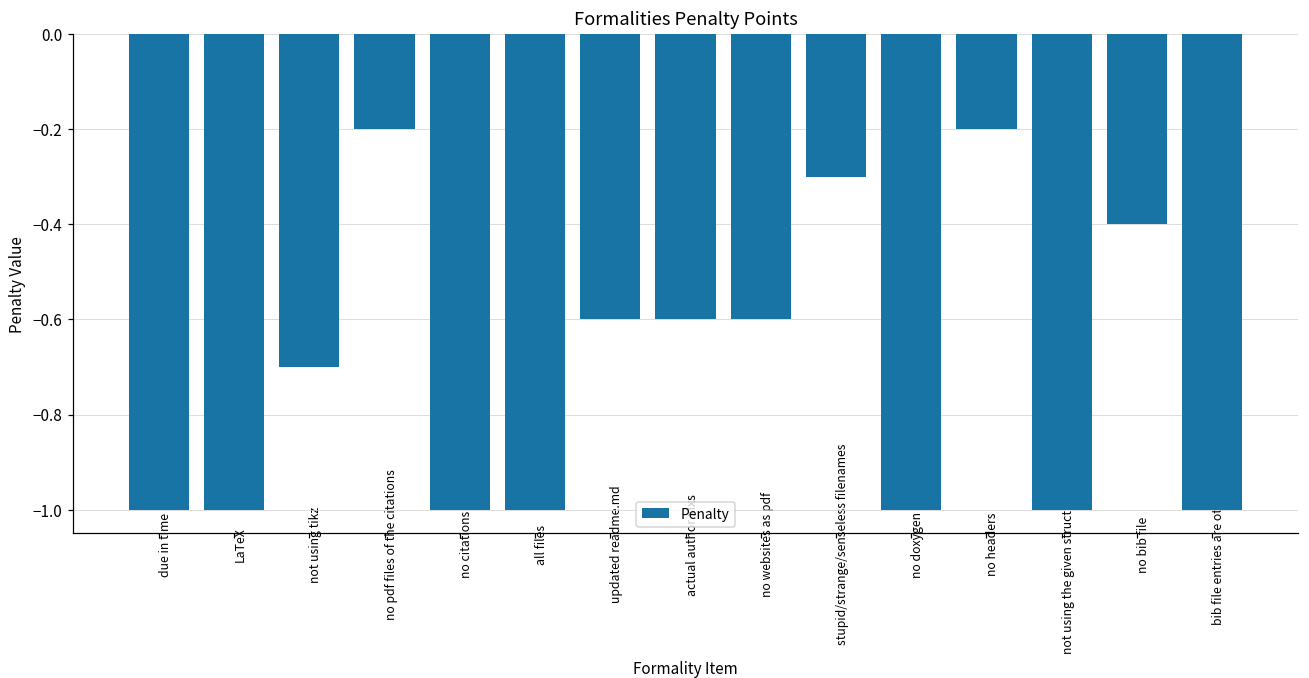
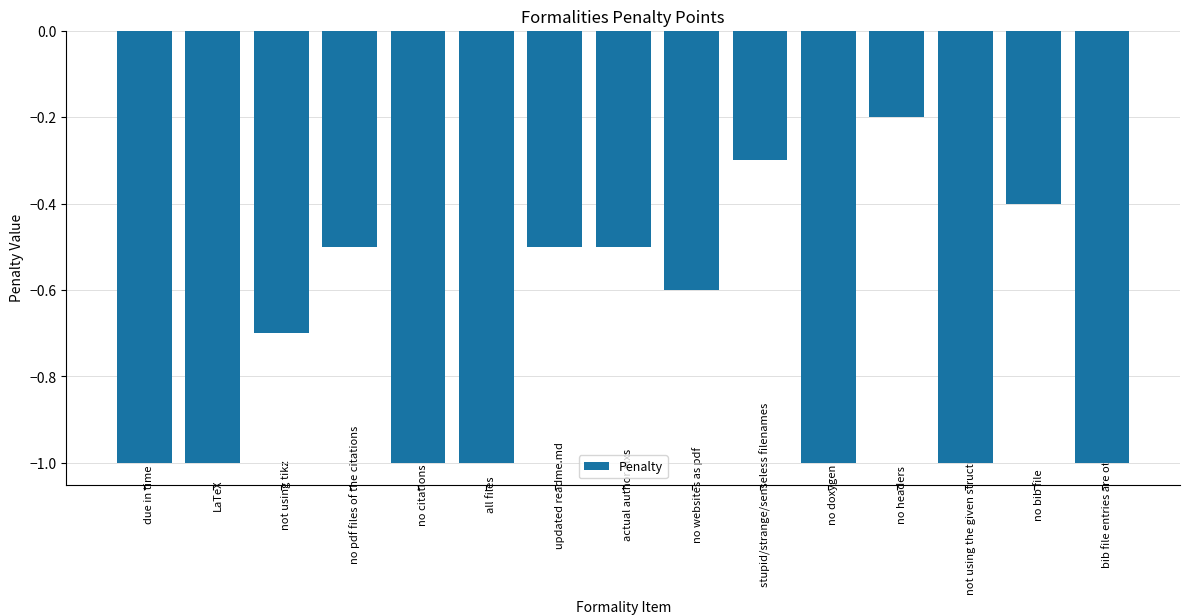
no pdf files of the citations: -0.2 -> -0.5
updated readme.md: -0.6 -> -0.5
actual author.xlxs: -0.6 -> -0.5
